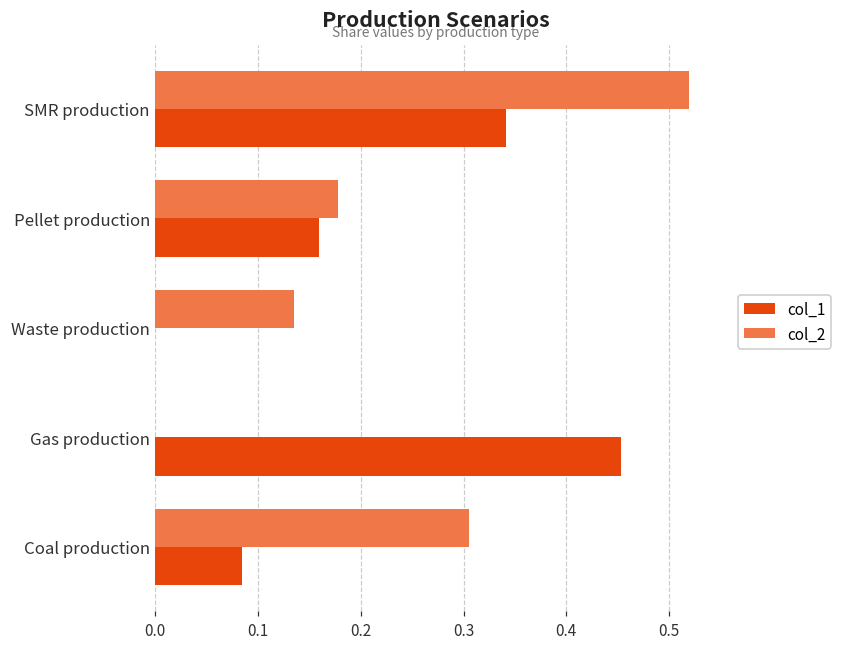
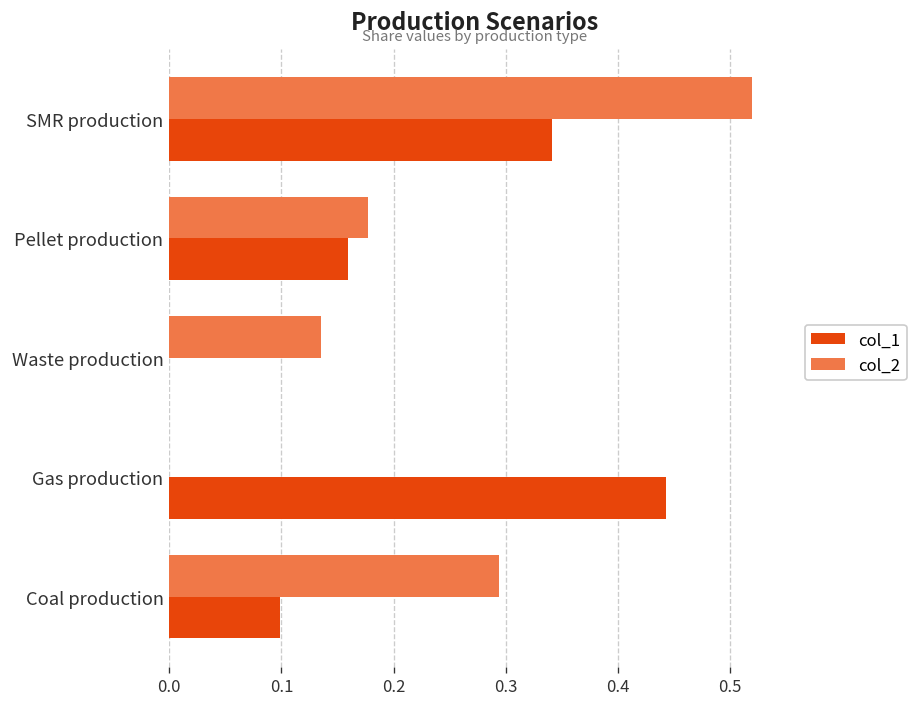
col_1, Gas production: 0.45 -> 0.44
col_2, Coal production: 0.31 -> 0.29
col_1, Coal production: 0.08 -> 0.10
